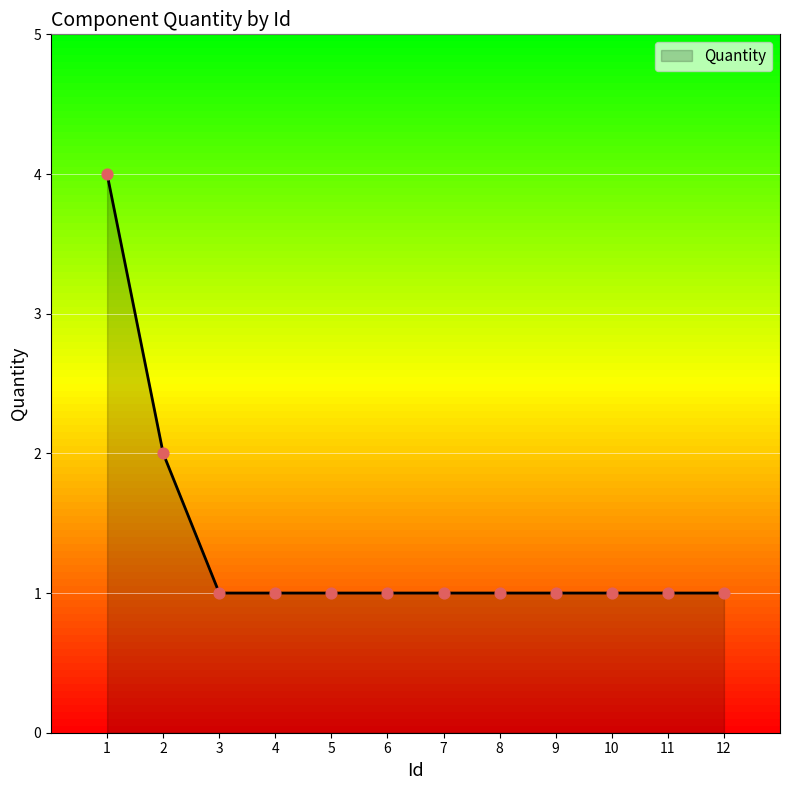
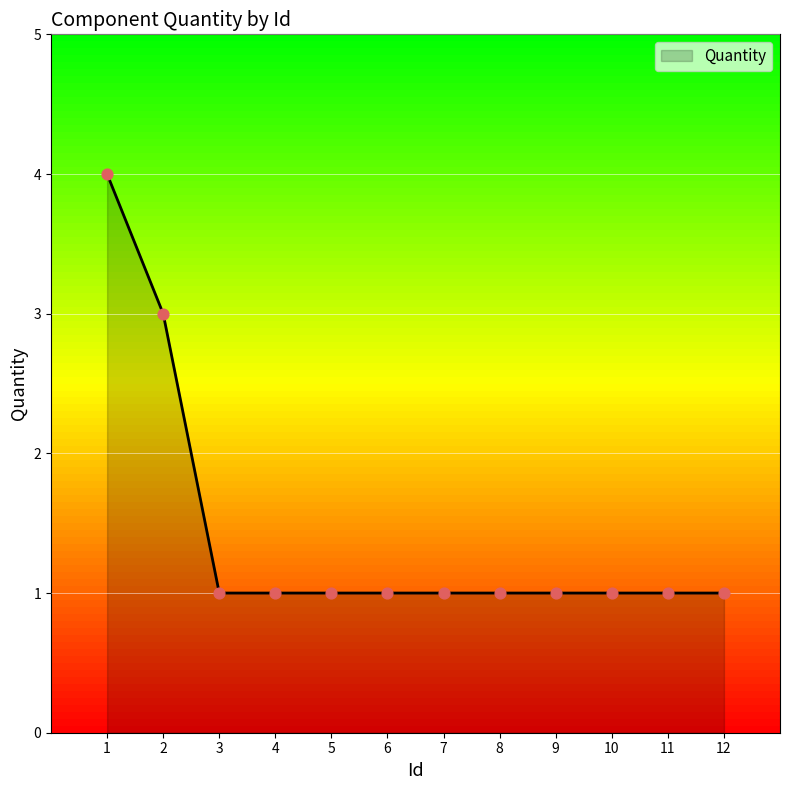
2: 2 -> 3
